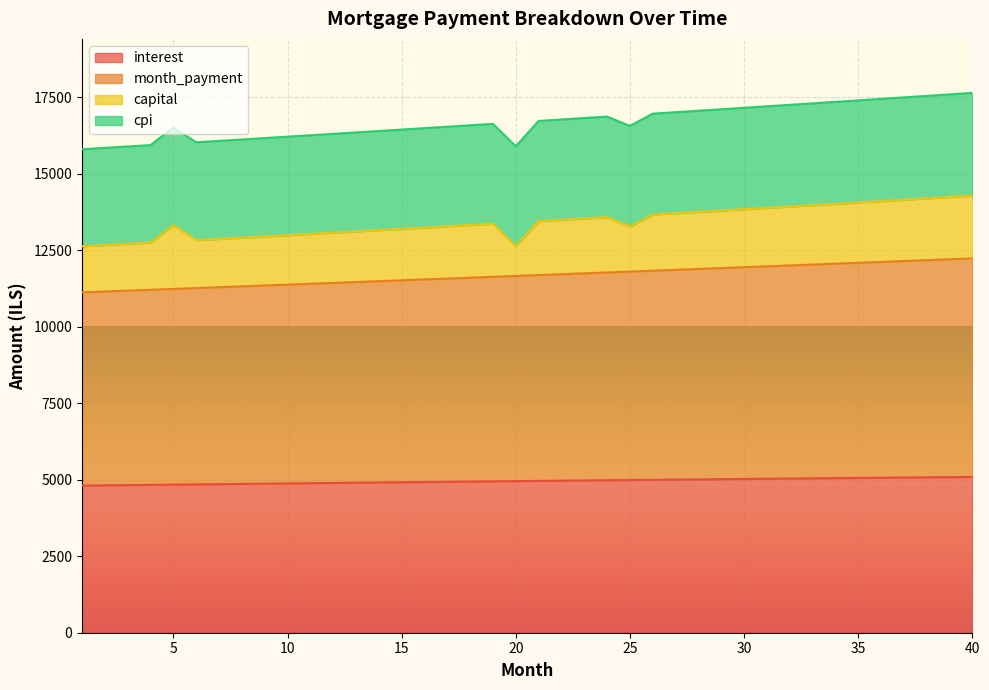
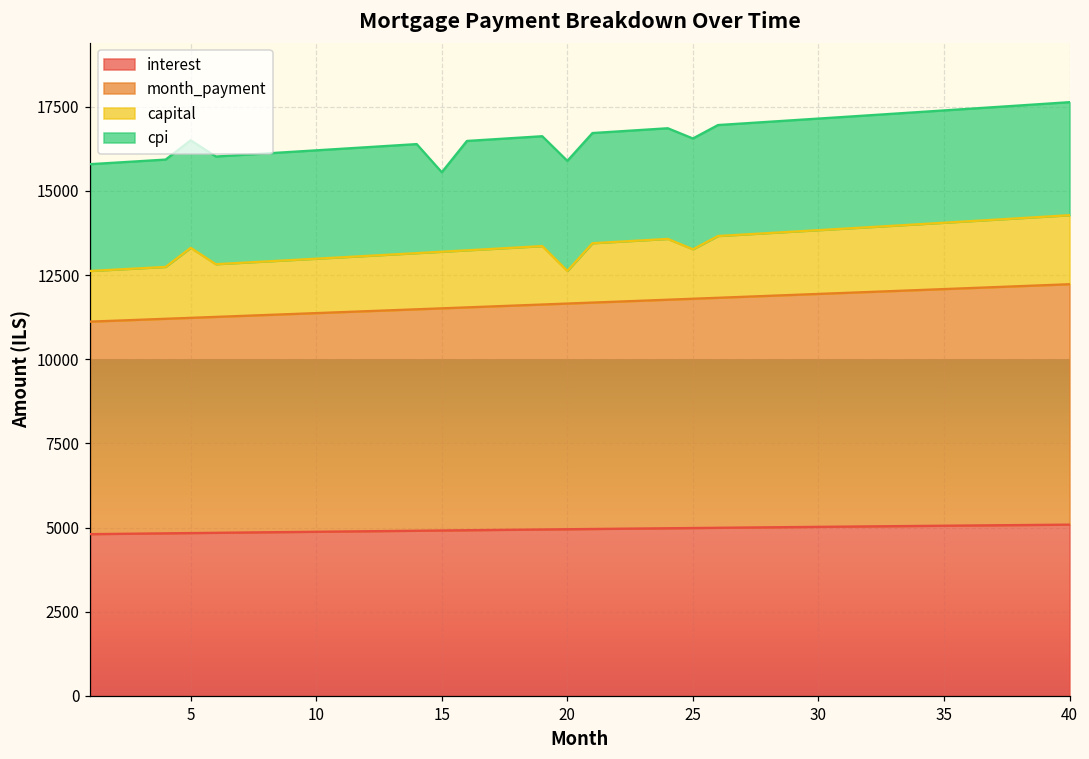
cpi, 15: 3200 -> 2400
